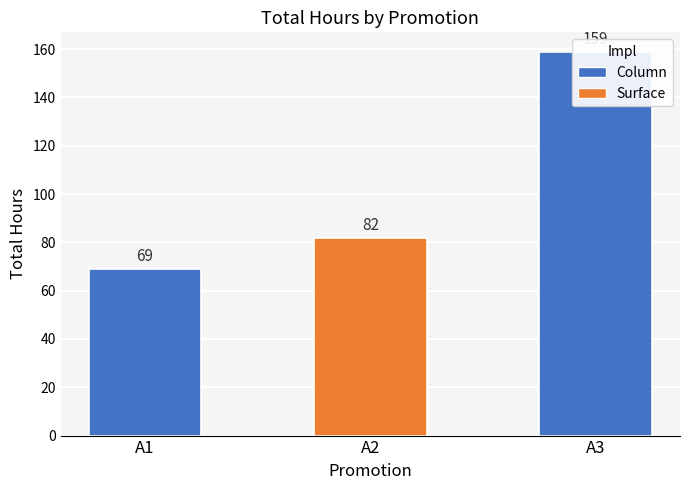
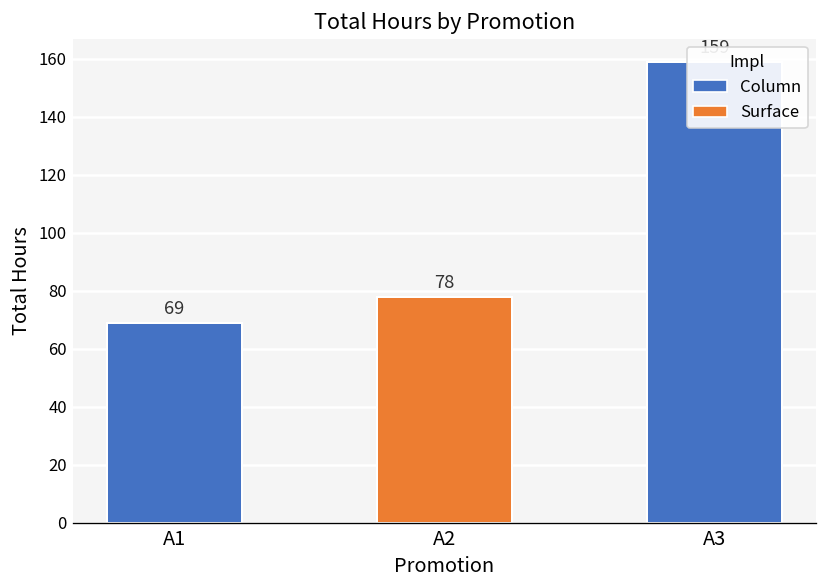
A2: 82 -> 78
